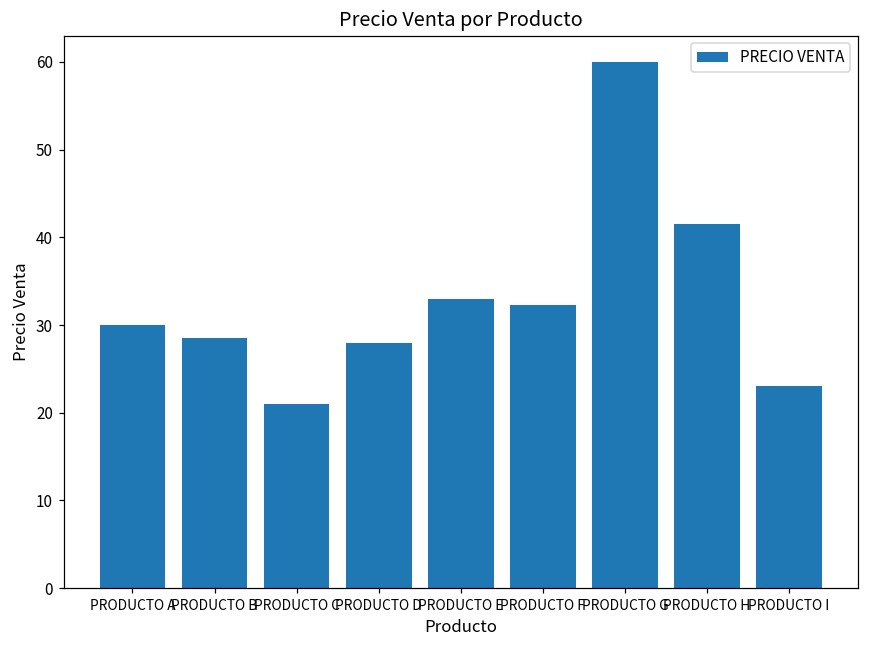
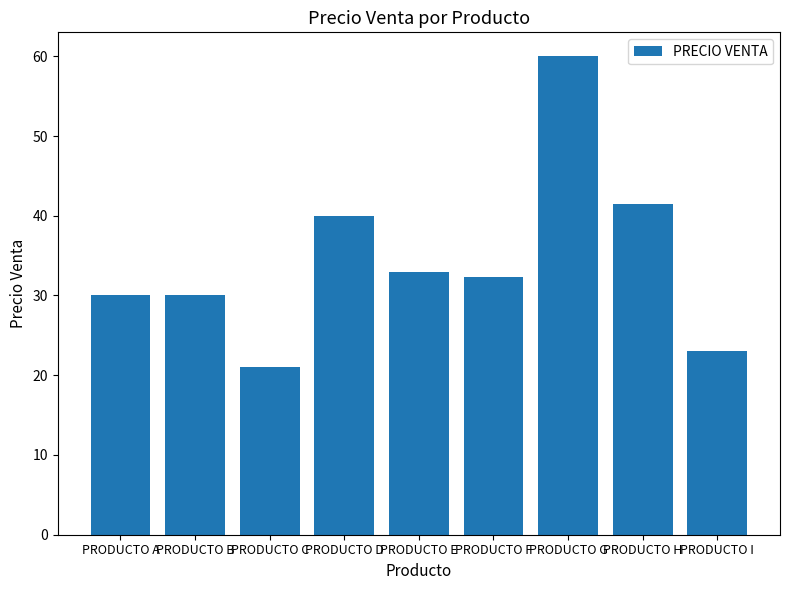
PRODUCTO B: 29 -> 30
PRODUCTO D: 28 -> 40
